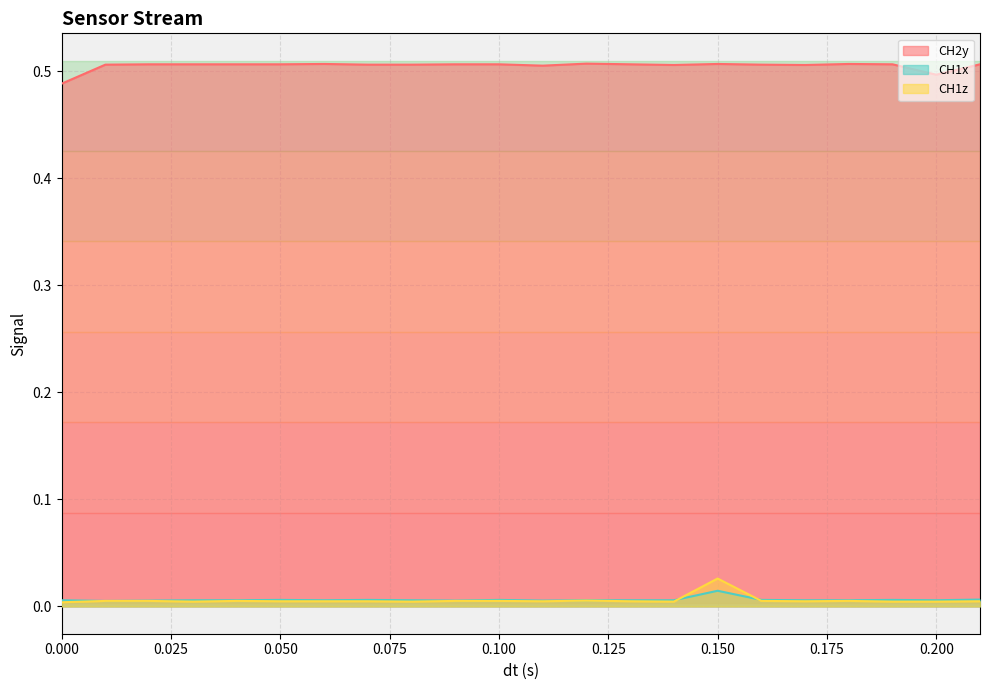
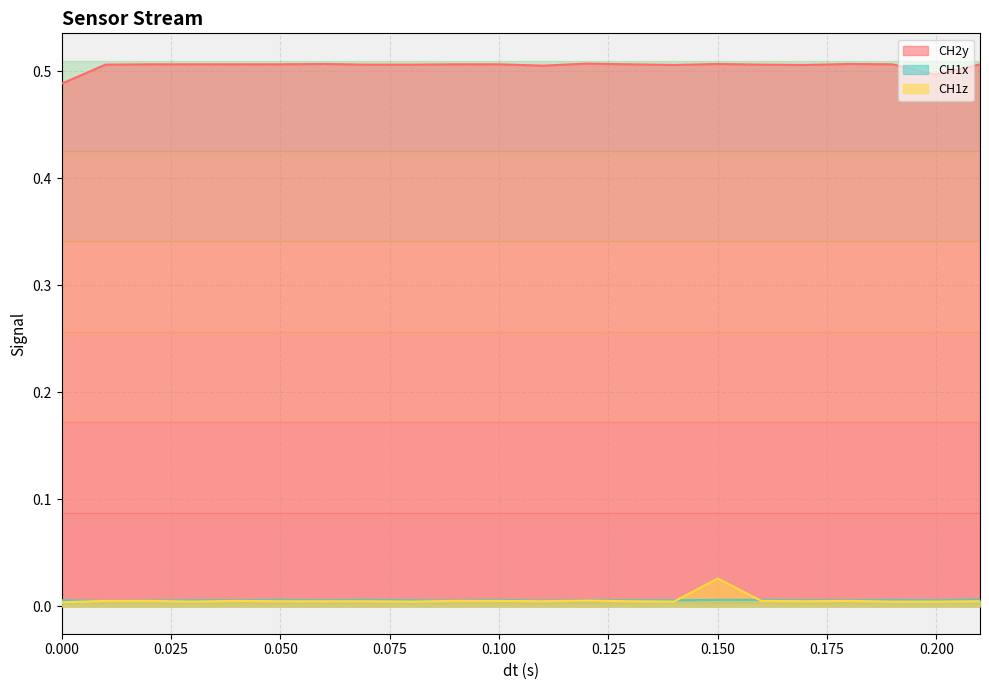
CH1x, 0.150: 0.015 -> 0.006
